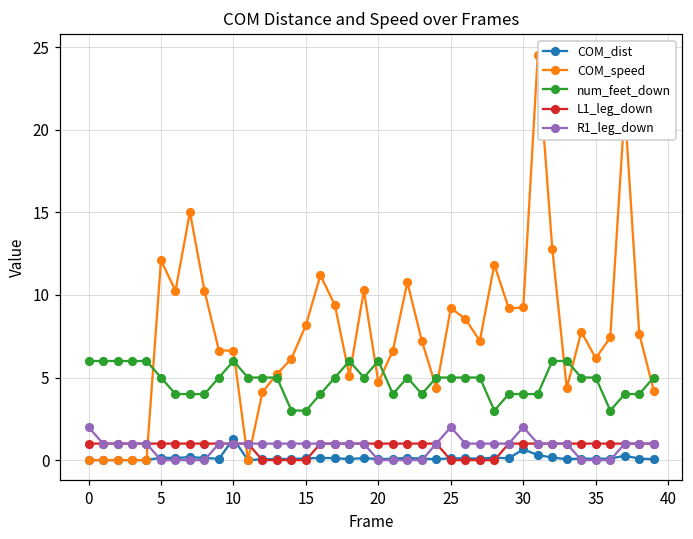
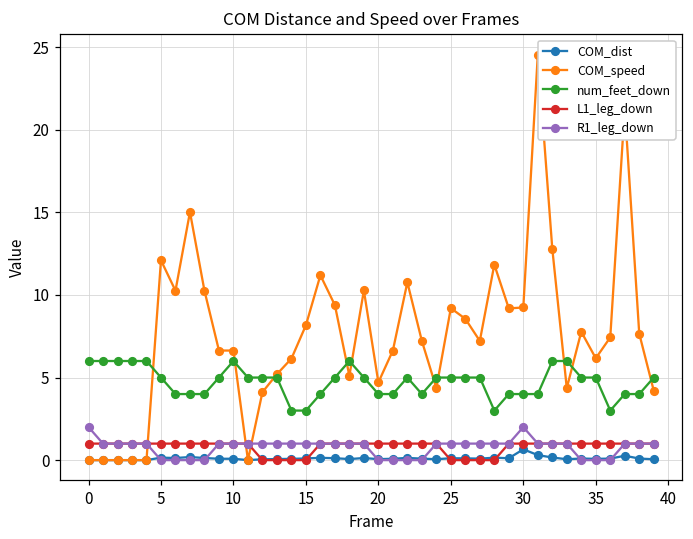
COM_dist, 10: 1.3 -> 0.1
num_feet_down, 20: 6 -> 4
R1_leg_down, 25: 2 -> 1
